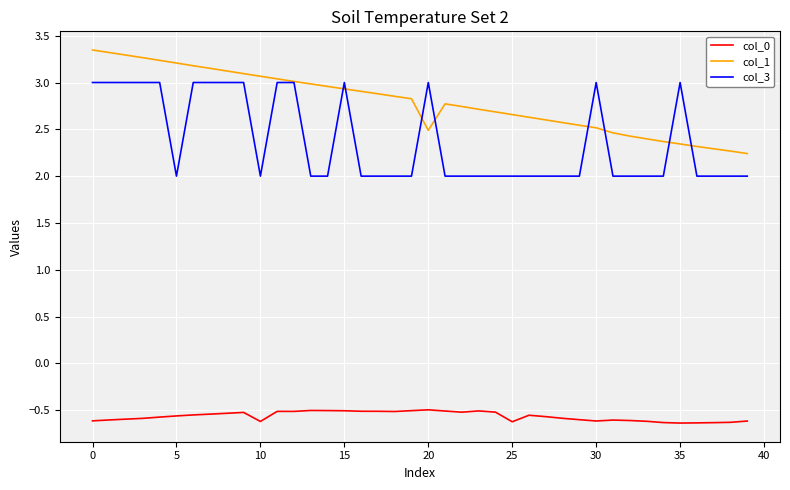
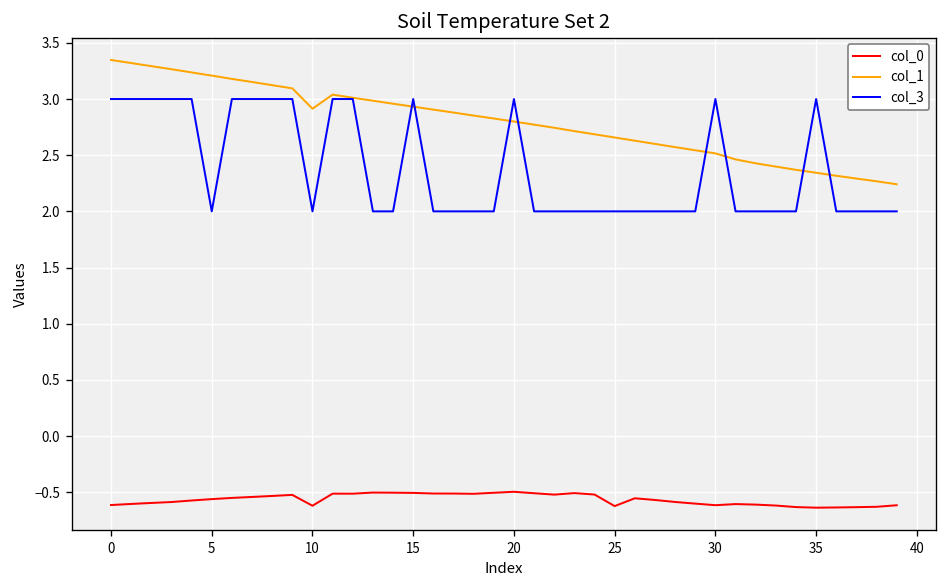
col_1, 10: 3.1 -> 2.9
col_1, 20: 2.5 -> 2.8
